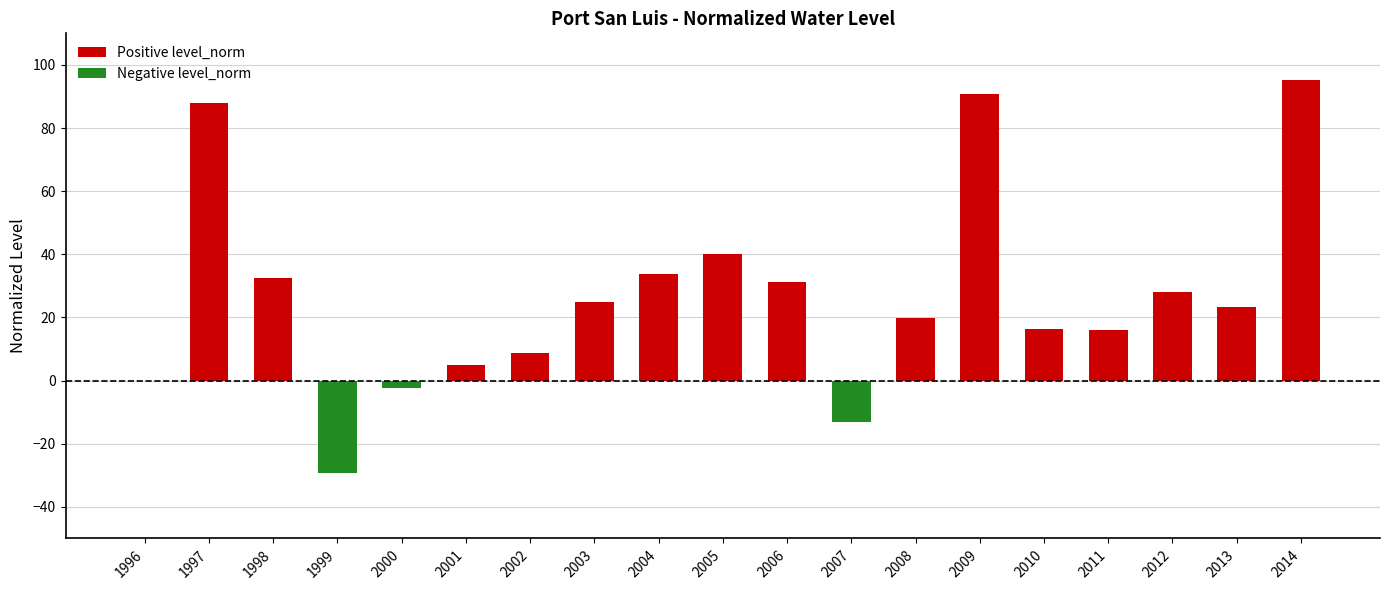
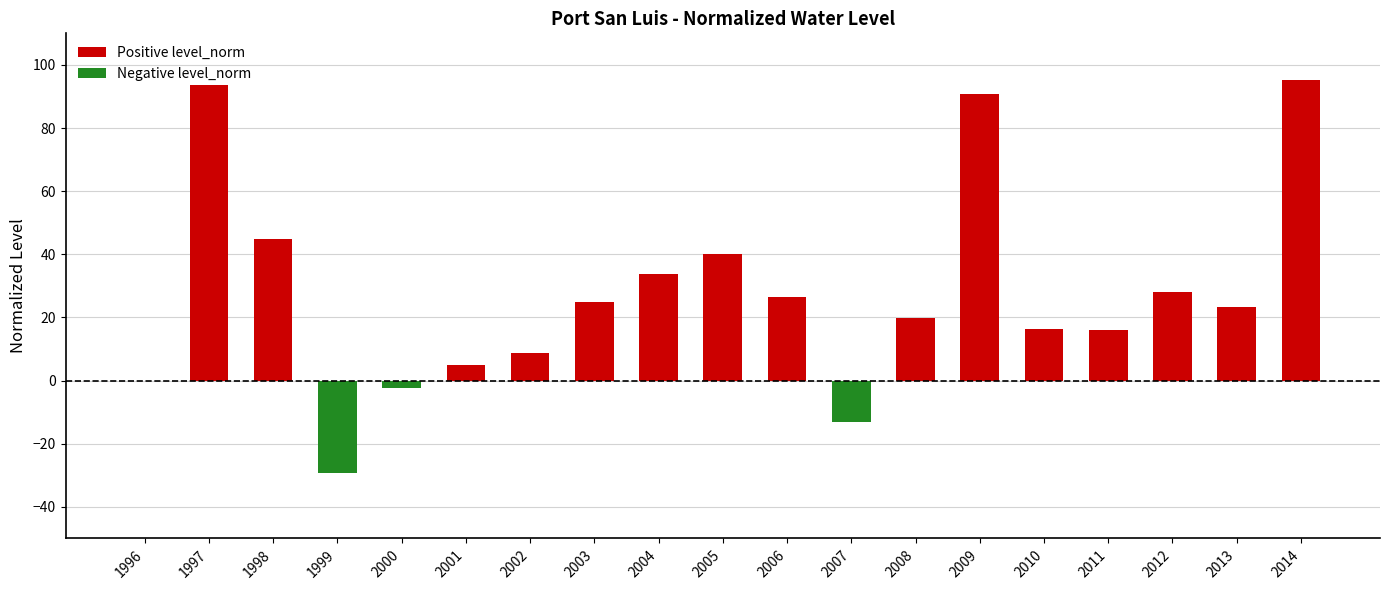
1997: 88 -> 94
1998: 32 -> 45
2006: 31 -> 26
